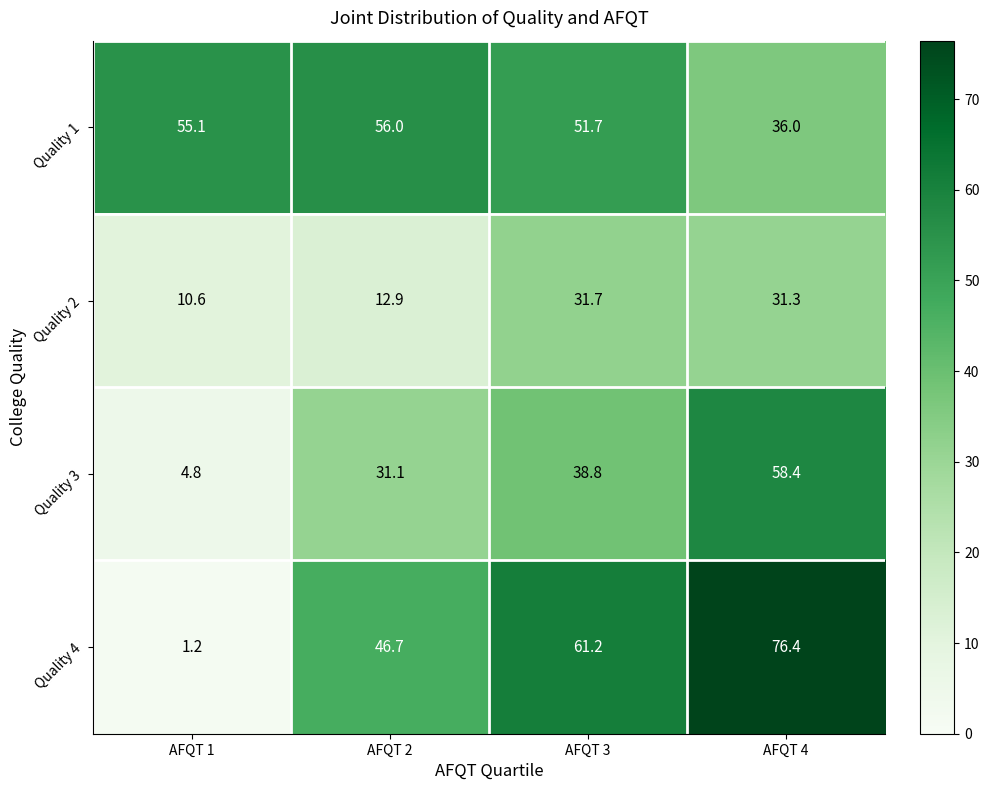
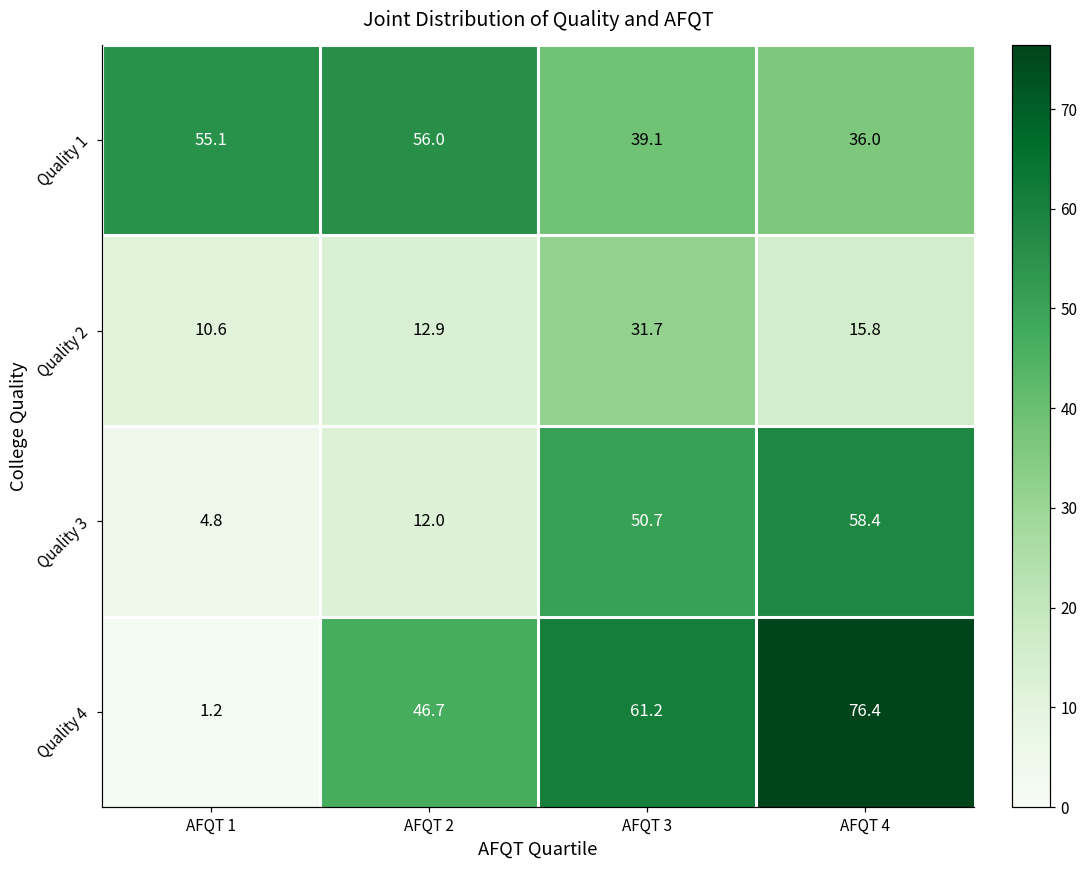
Quality 1, AFQT 3: 51.7 -> 39.1
Quality 2, AFQT 4: 31.3 -> 15.8
Quality 3, AFQT 2: 31.1 -> 12.0
Quality 3, AFQT 3: 38.8 -> 50.7
